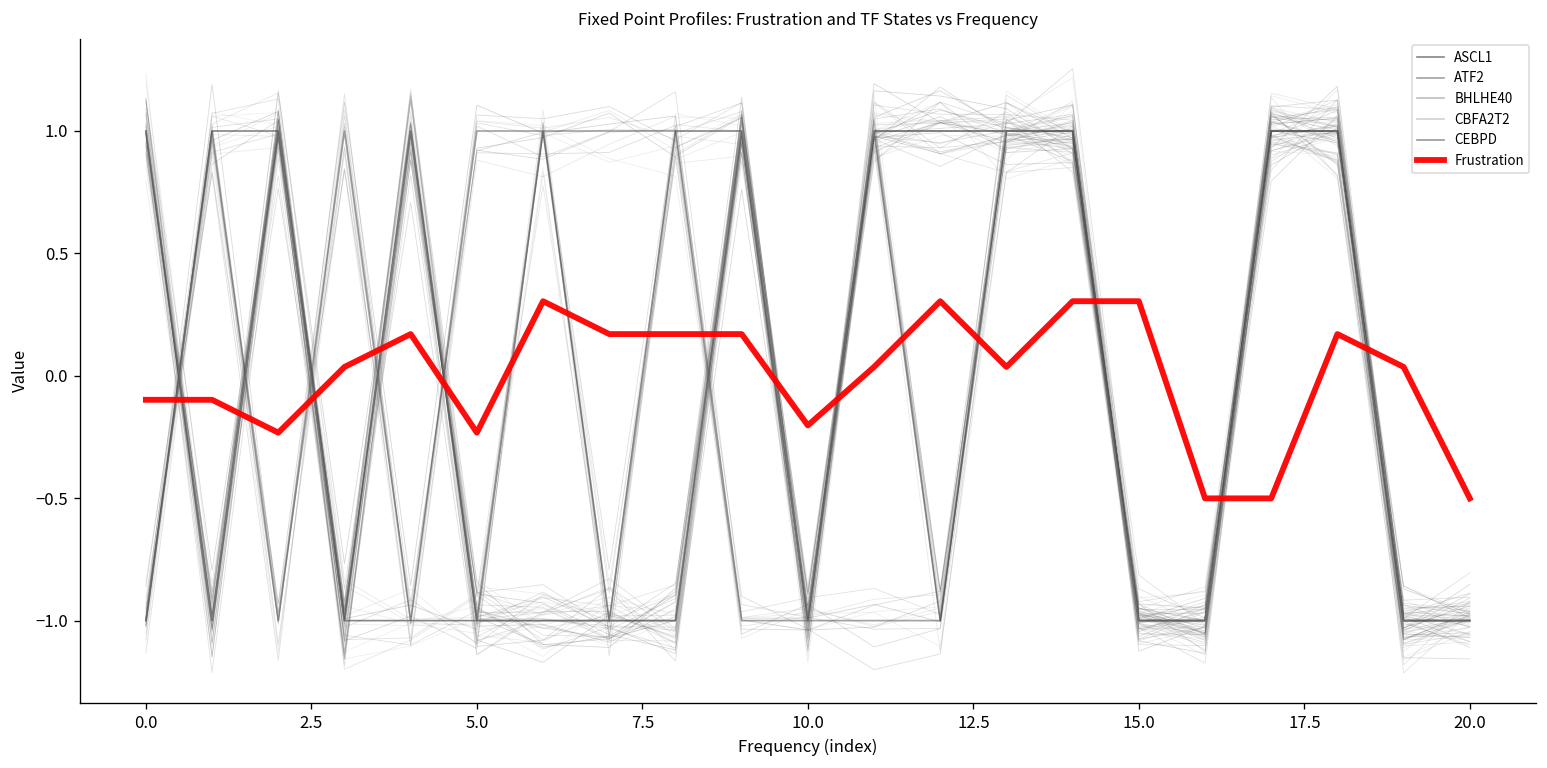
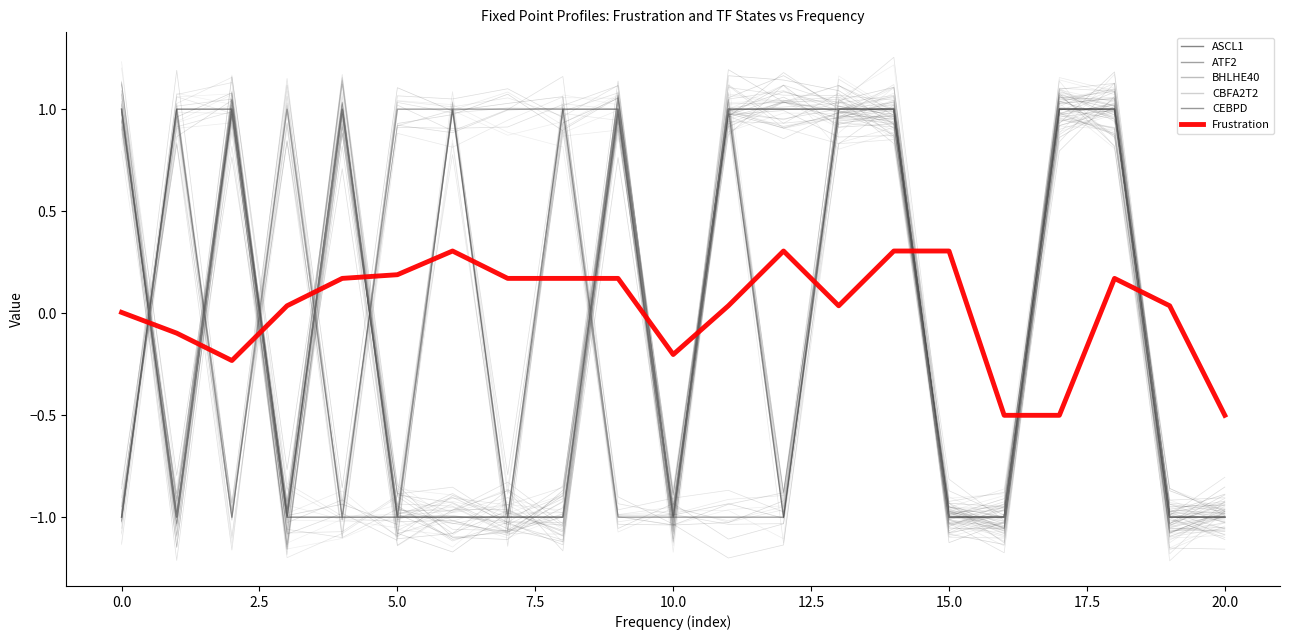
Frustration, 0.0: -0.10 -> 0.00
Frustration, 5.0: -0.23 -> 0.19
